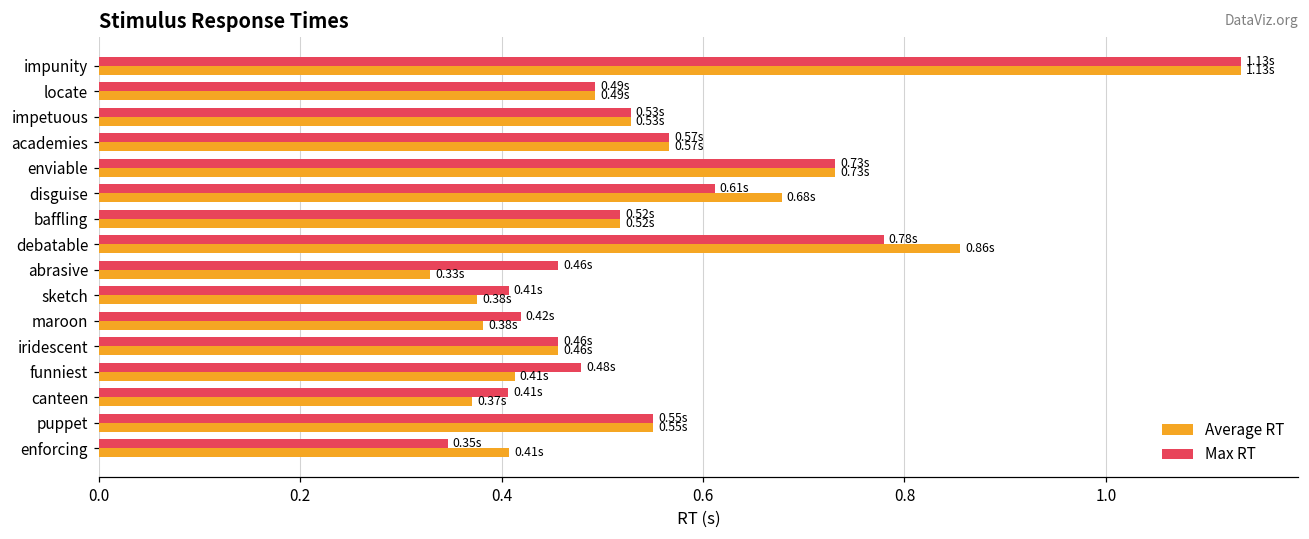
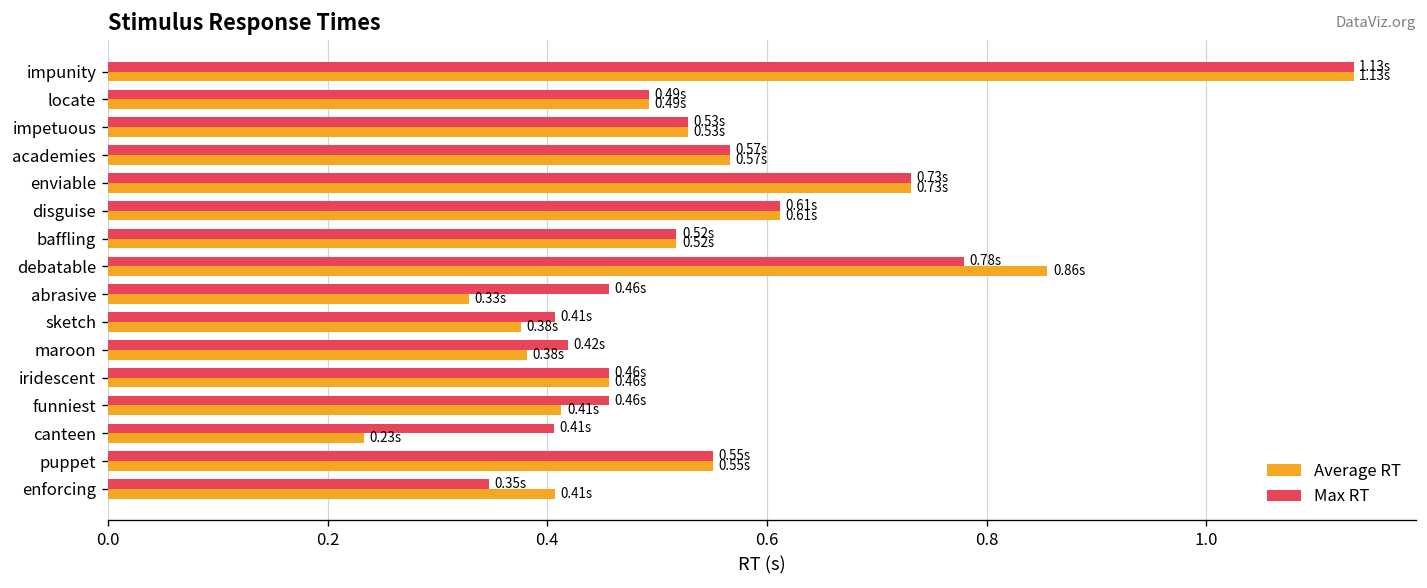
Average RT, disguise: 0.68s -> 0.61s
Max RT, funniest: 0.48s -> 0.46s
Average RT, canteen: 0.37s -> 0.23s
